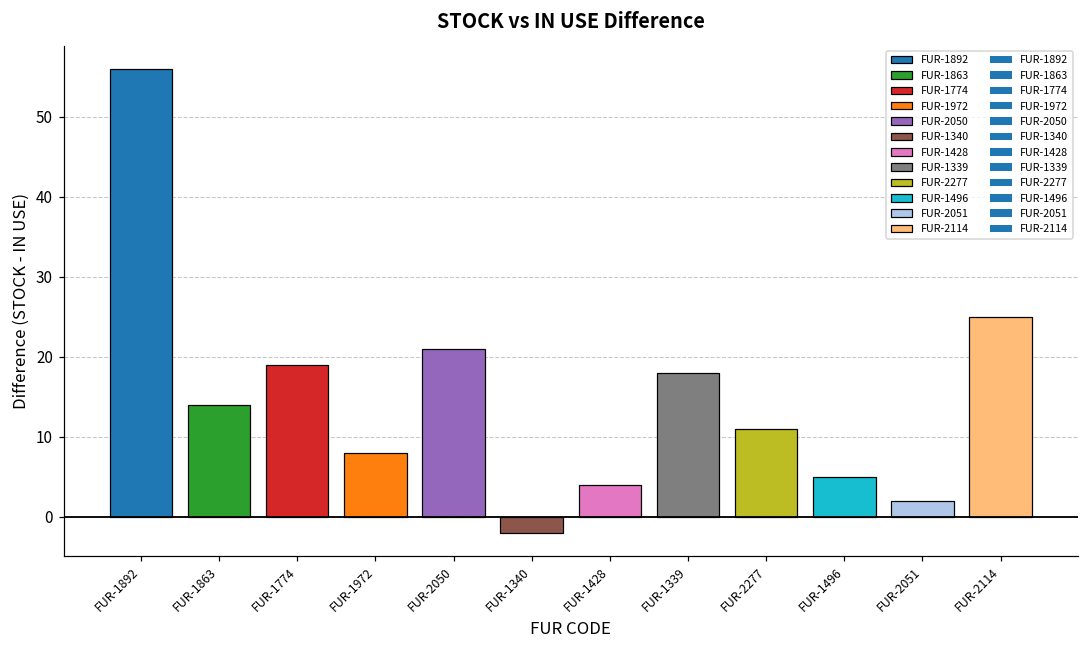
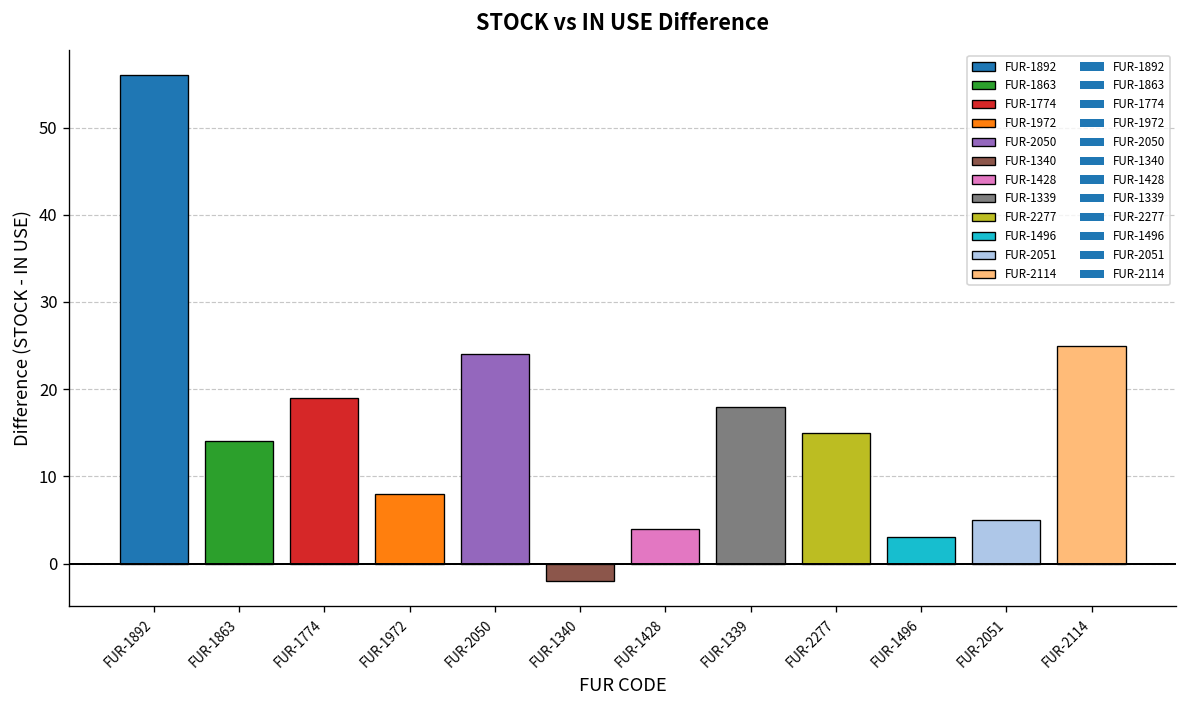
FUR-2050: 21 -> 24
FUR-2277: 11 -> 15
FUR-1496: 5 -> 3
FUR-2051: 2 -> 5
